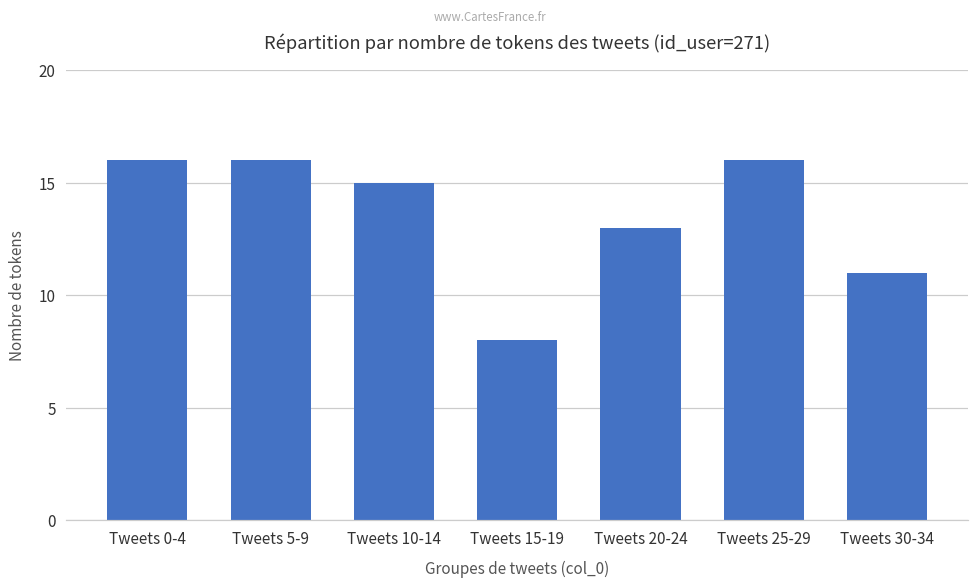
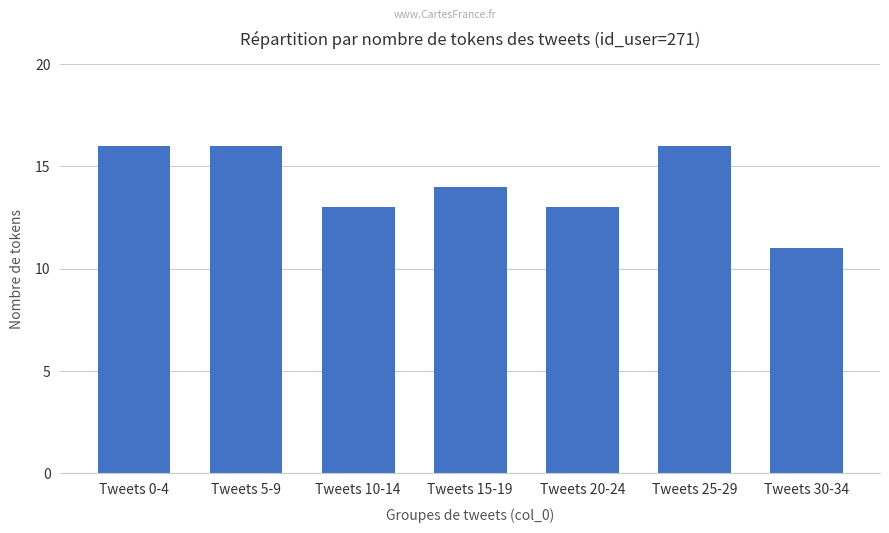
Tweets 10-14: 15 -> 13
Tweets 15-19: 8 -> 14
